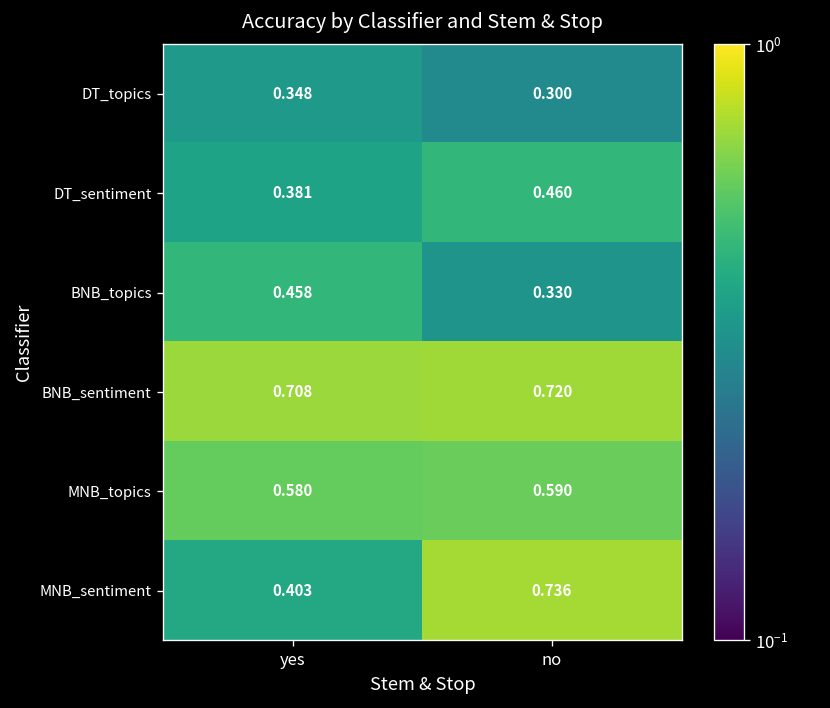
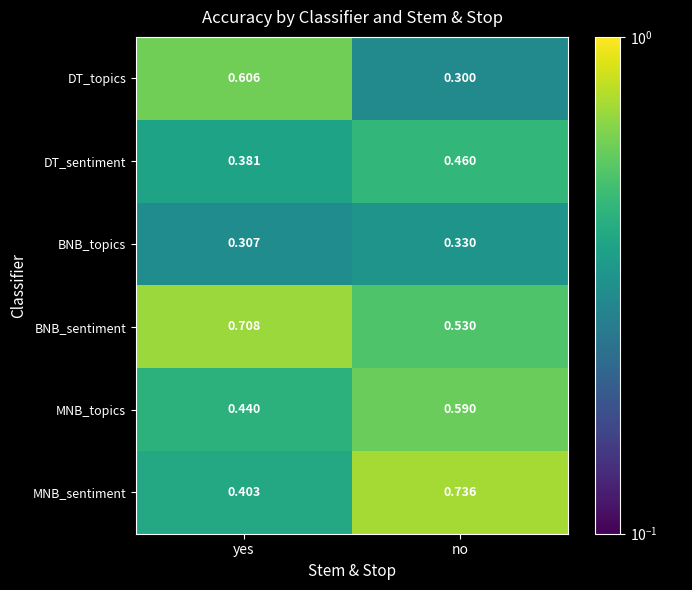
DT_topics, yes: 0.348 -> 0.606
BNB_topics, yes: 0.458 -> 0.307
BNB_sentiment, no: 0.720 -> 0.530
MNB_topics, yes: 0.580 -> 0.440
